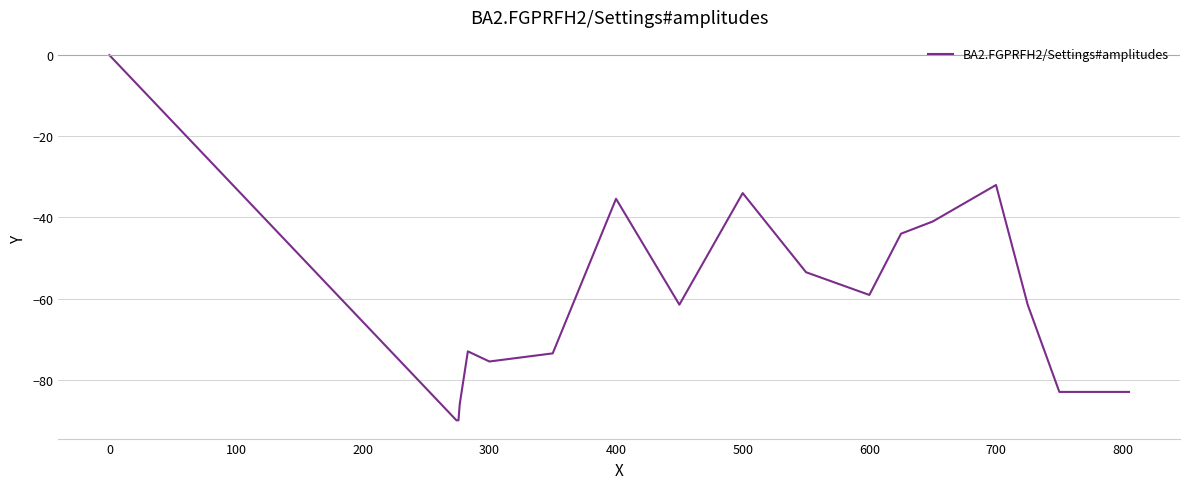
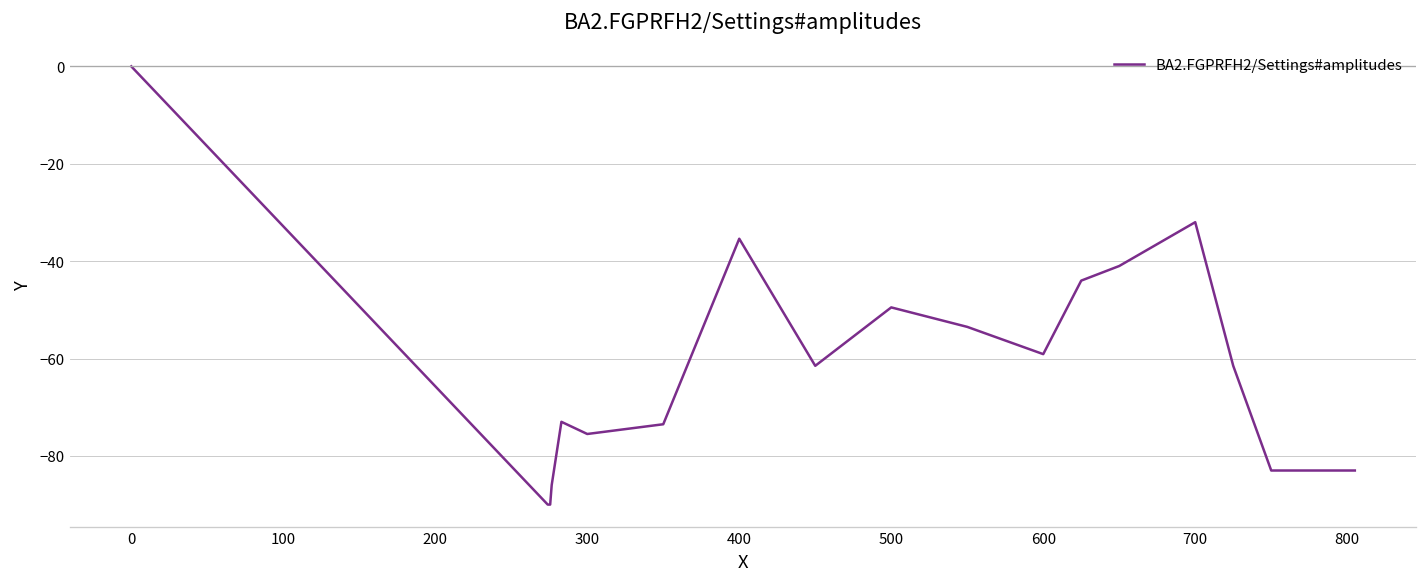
500: -34 -> -50
